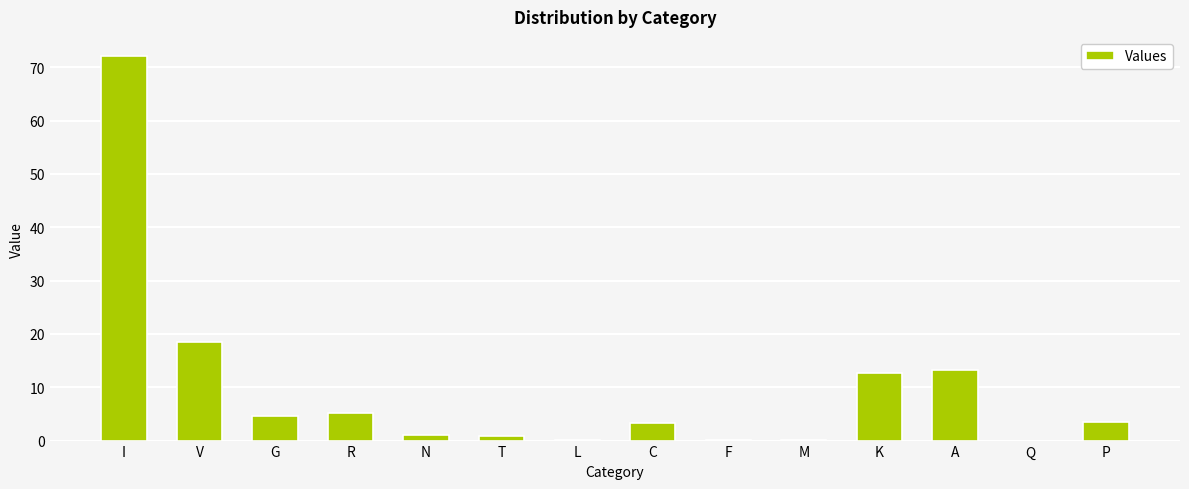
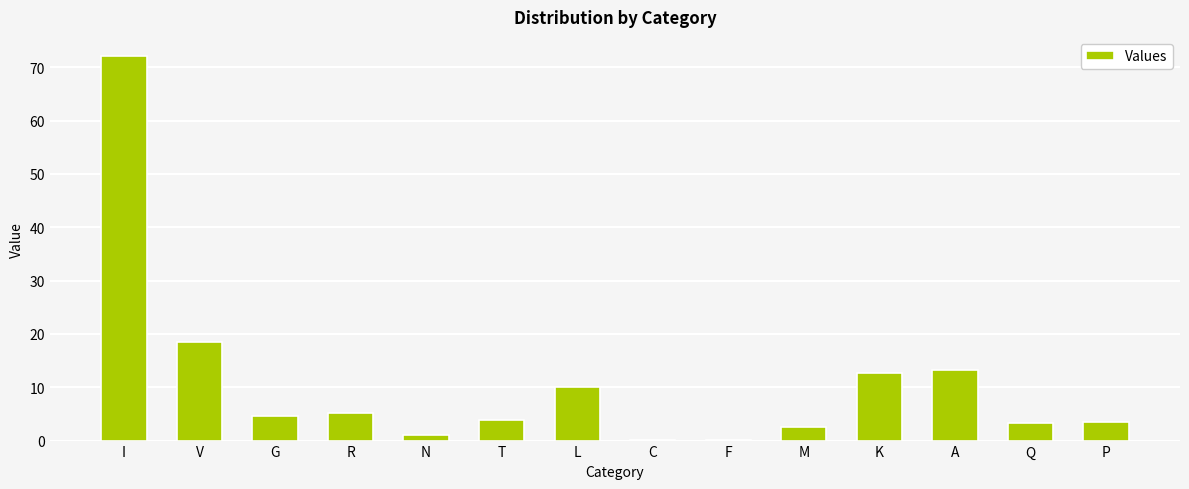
T: 1 -> 4
L: 0 -> 10
C: 3 -> 0
M: 0 -> 3
Q: 0 -> 3
